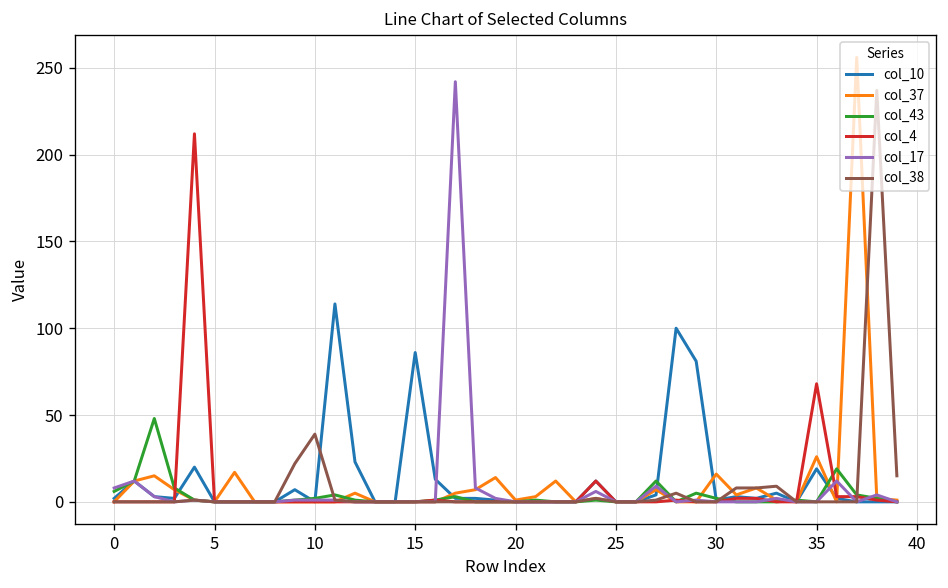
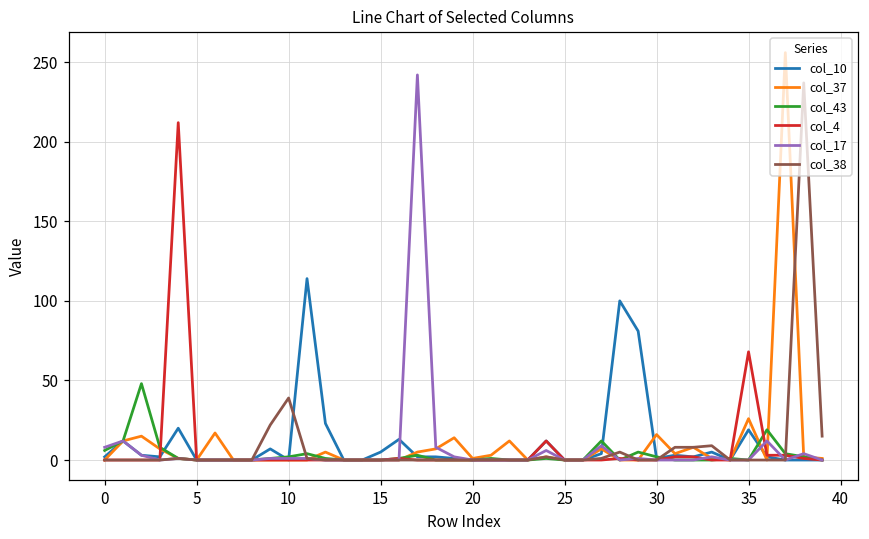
col_10, 15: 86 -> 5
